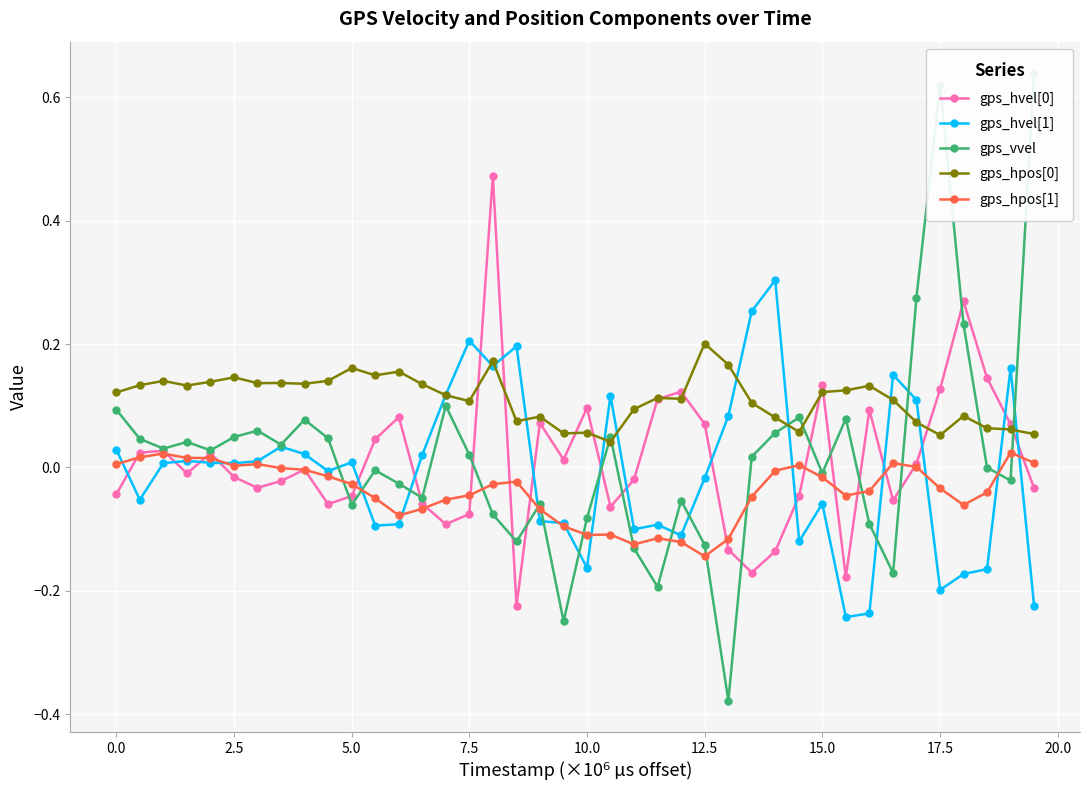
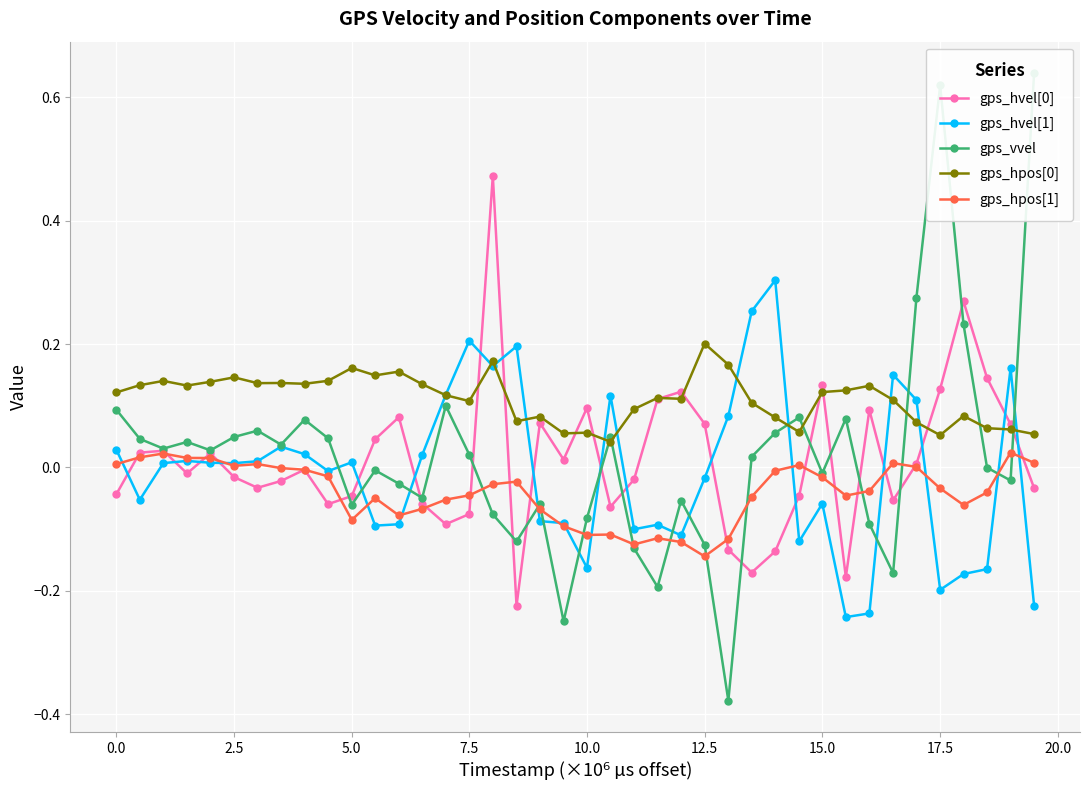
gps_hpos[1], 5.0: -0.03 -> -0.09
